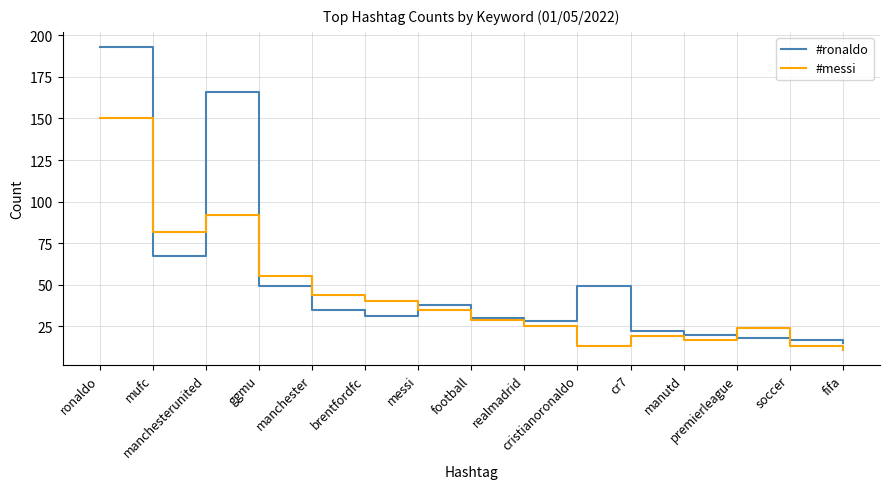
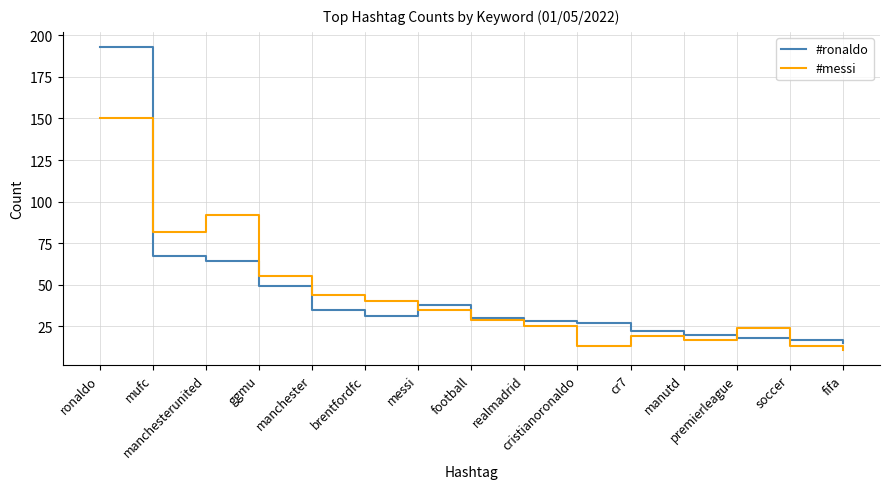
#ronaldo, manchesterunited: 166 -> 64
#ronaldo, cristianoronaldo: 49 -> 27
